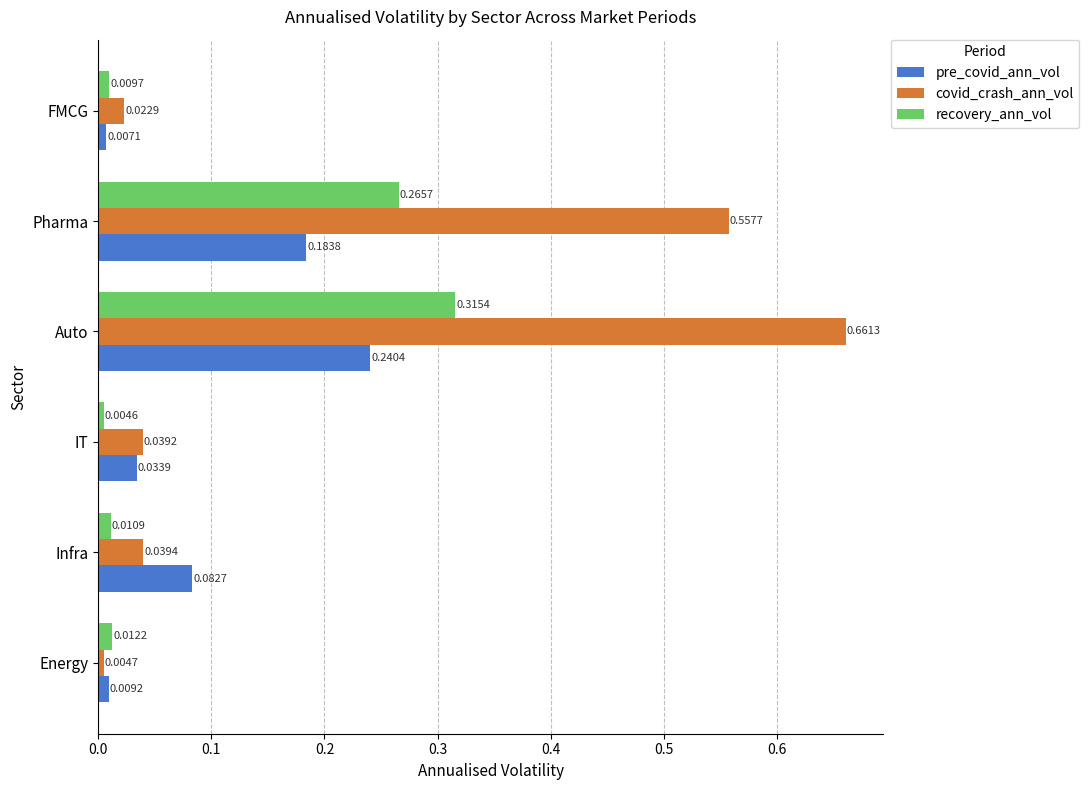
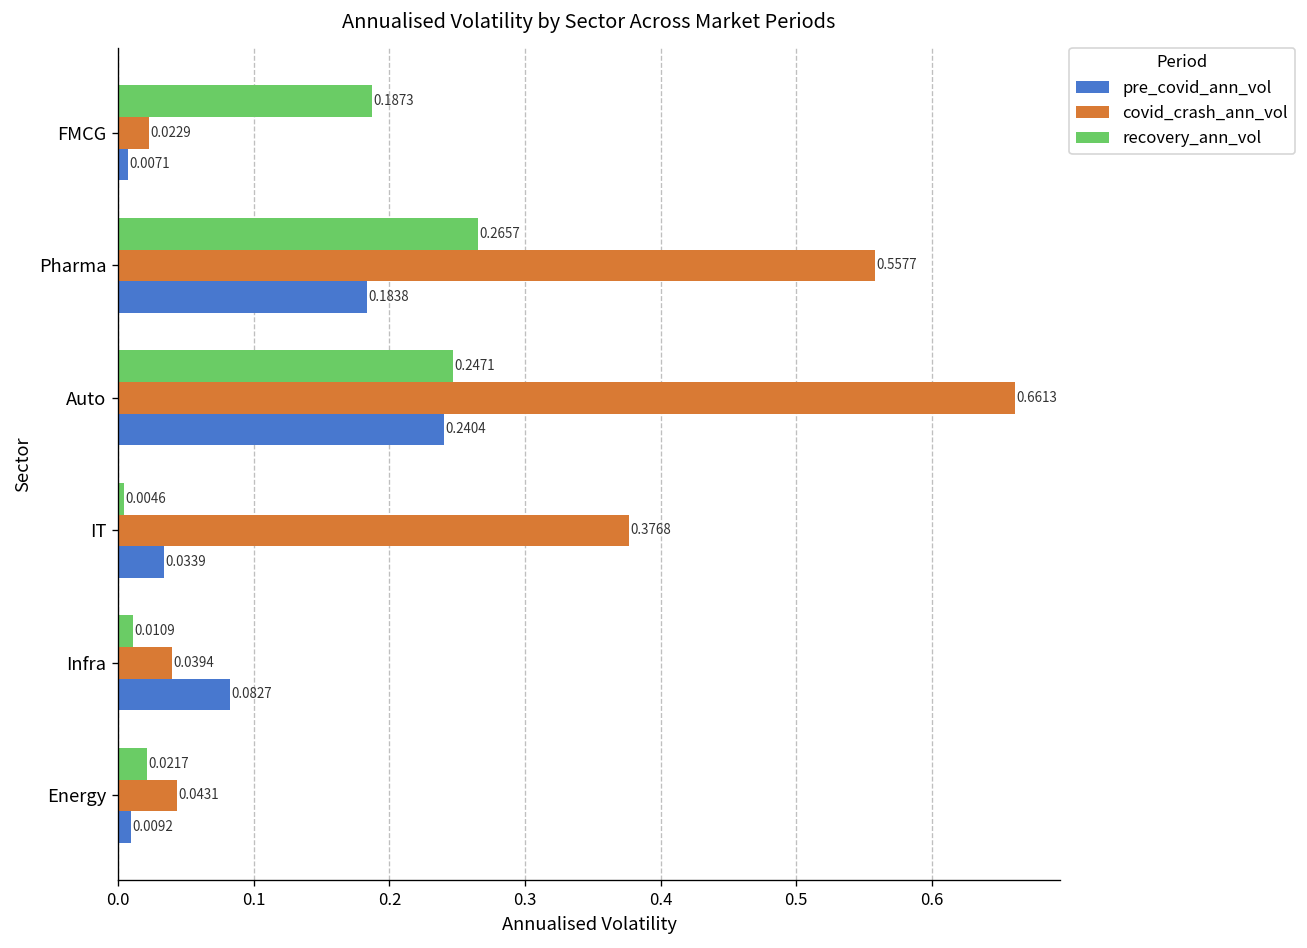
recovery_ann_vol, FMCG: 0.0097 -> 0.1873
recovery_ann_vol, Auto: 0.3154 -> 0.2471
covid_crash_ann_vol, IT: 0.0392 -> 0.3768
recovery_ann_vol, Energy: 0.0122 -> 0.0217
covid_crash_ann_vol, Energy: 0.0047 -> 0.0431
